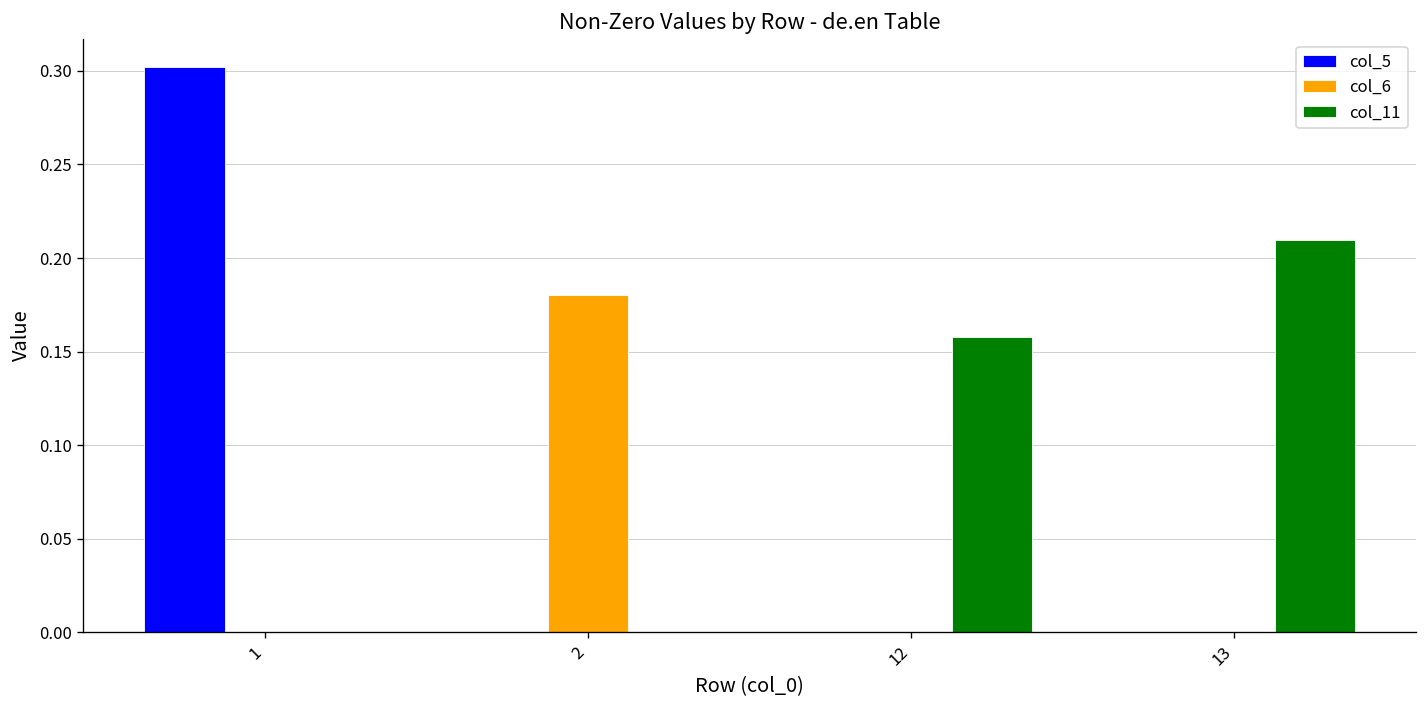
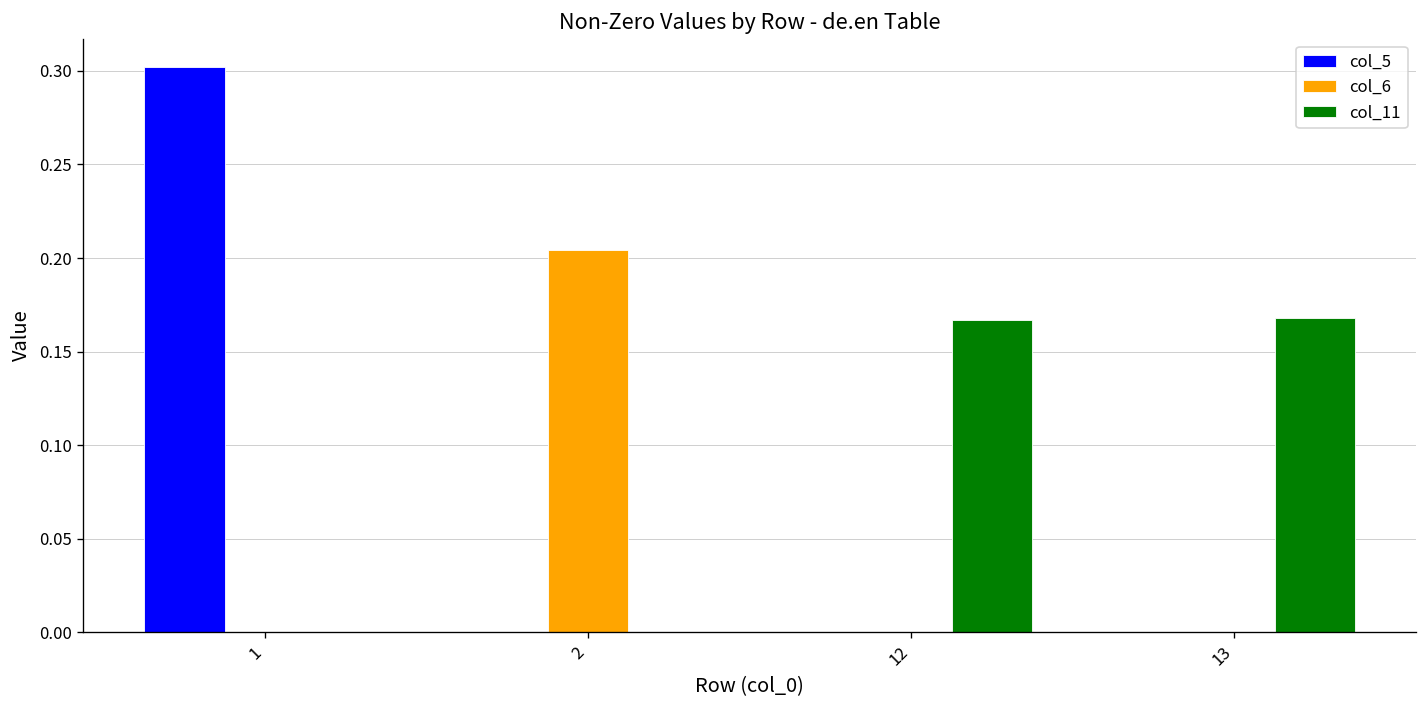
col_6, 2: 0.180 -> 0.204
col_11, 12: 0.158 -> 0.167
col_11, 13: 0.210 -> 0.168
